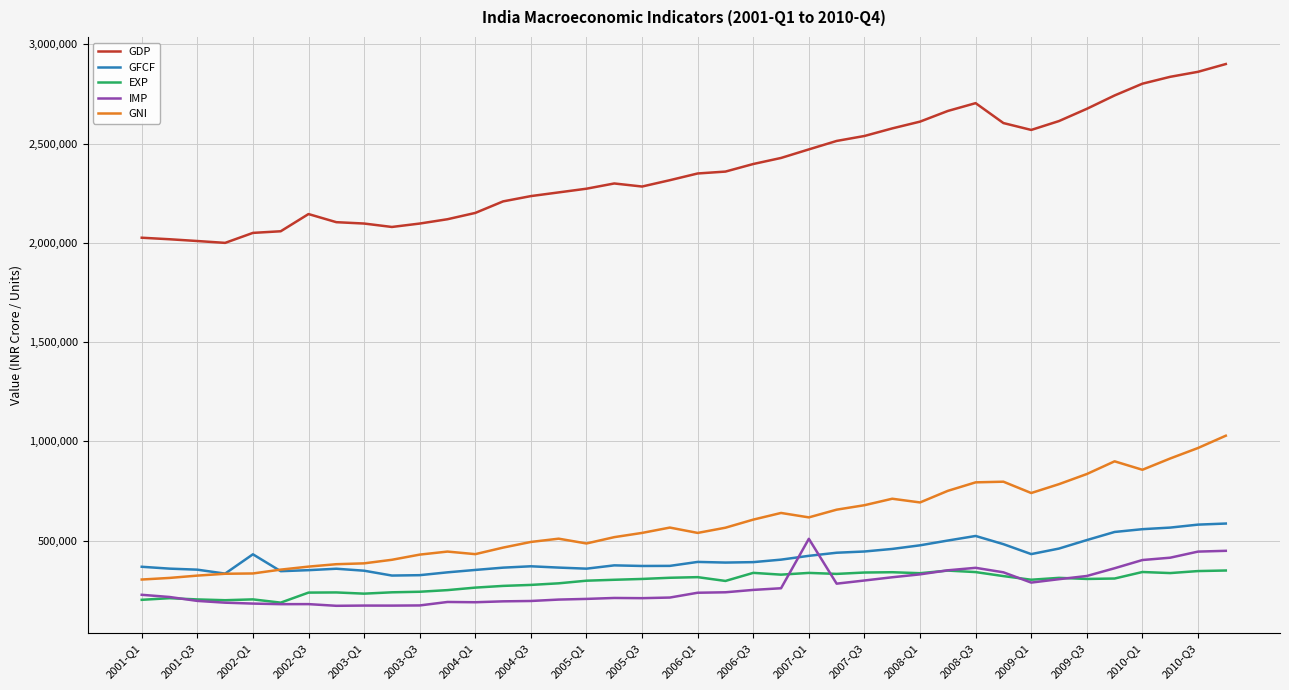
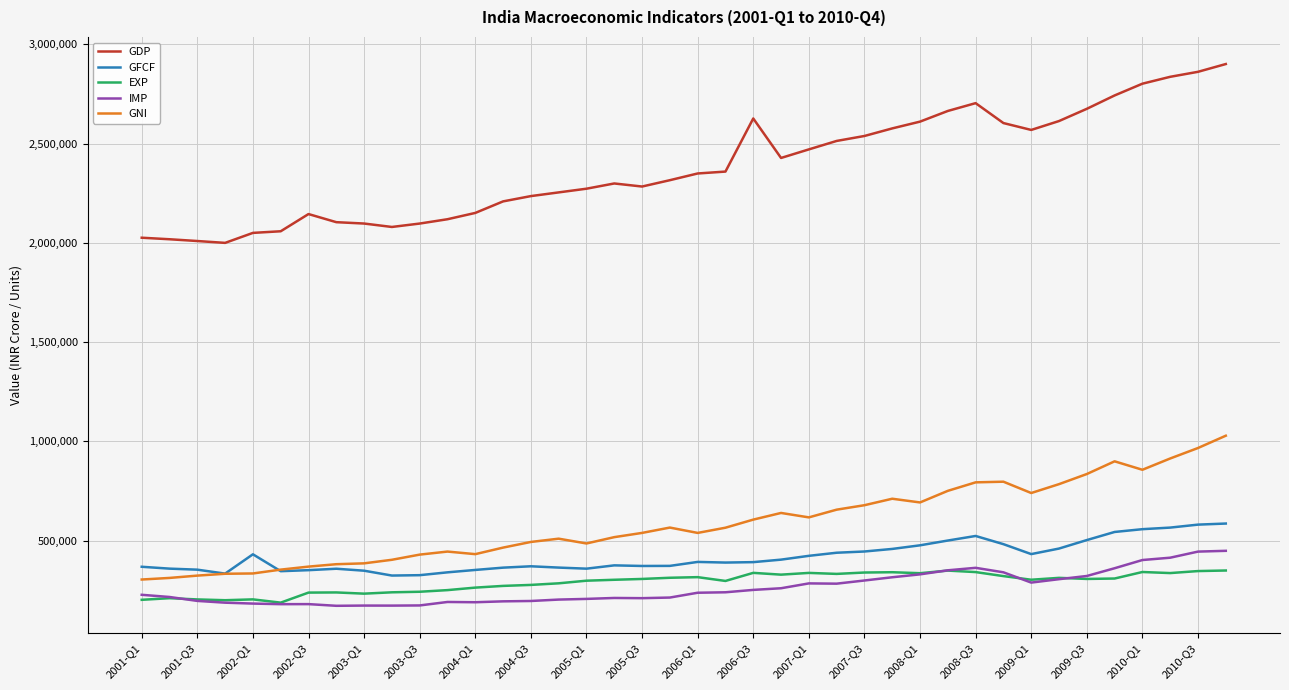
GDP, 2006-Q3: 2,400,000 -> 2,630,000
IMP, 2007-Q1: 510,000 -> 280,000
